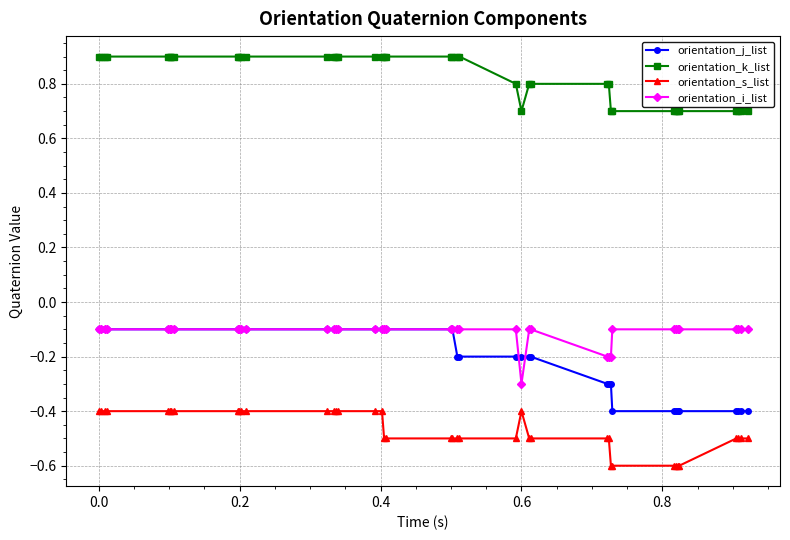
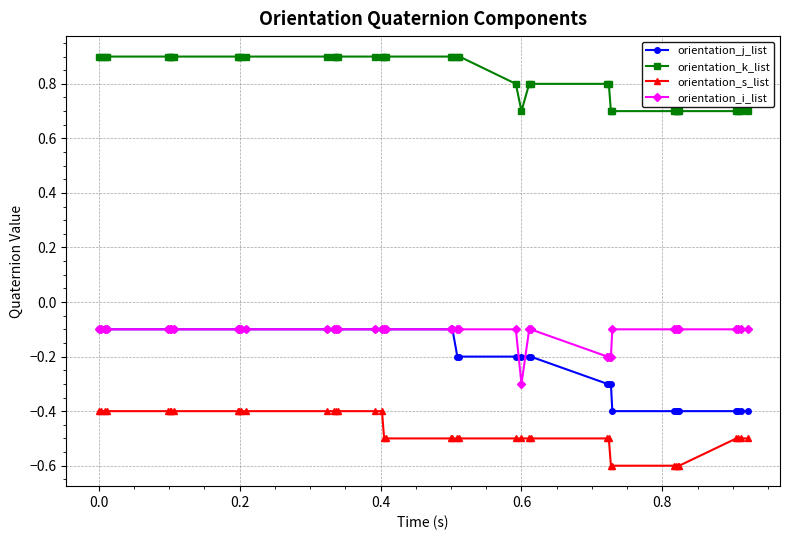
orientation_s_list, 0.6: -0.4 -> -0.5
